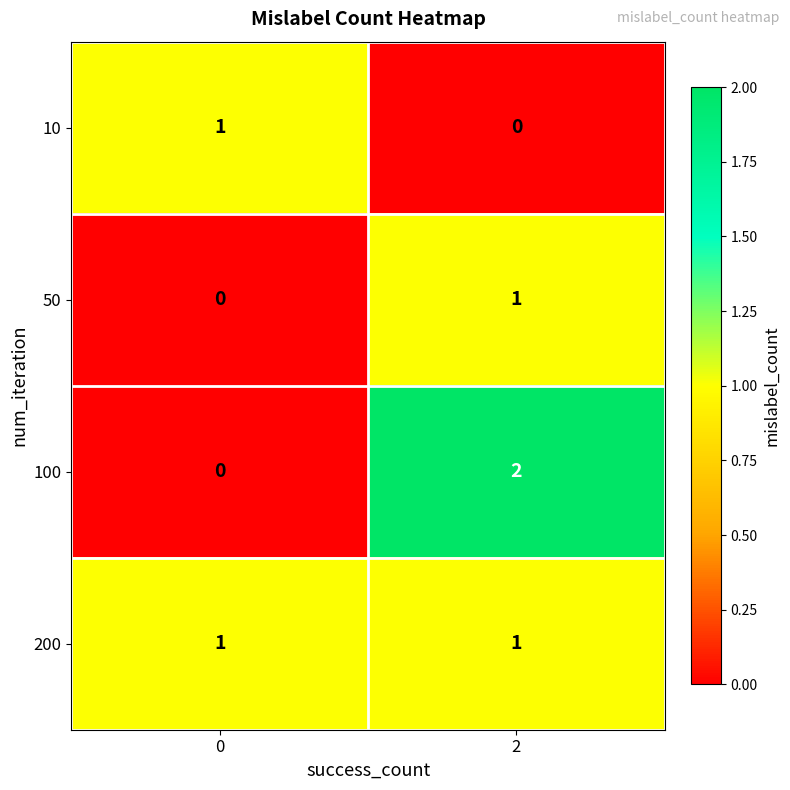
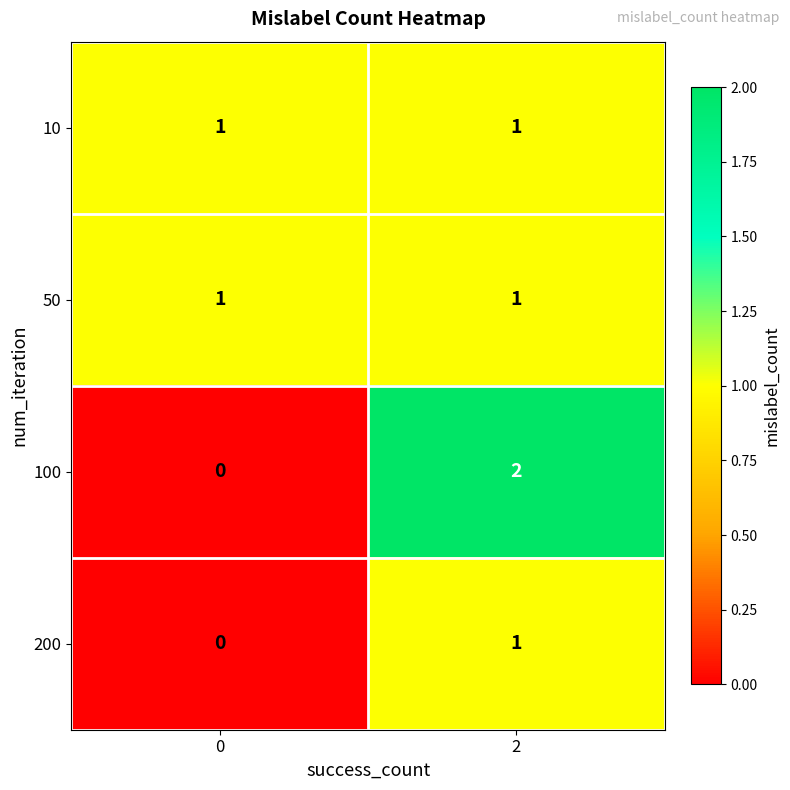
10, 2: 0 -> 1
50, 0: 0 -> 1
200, 0: 1 -> 0
